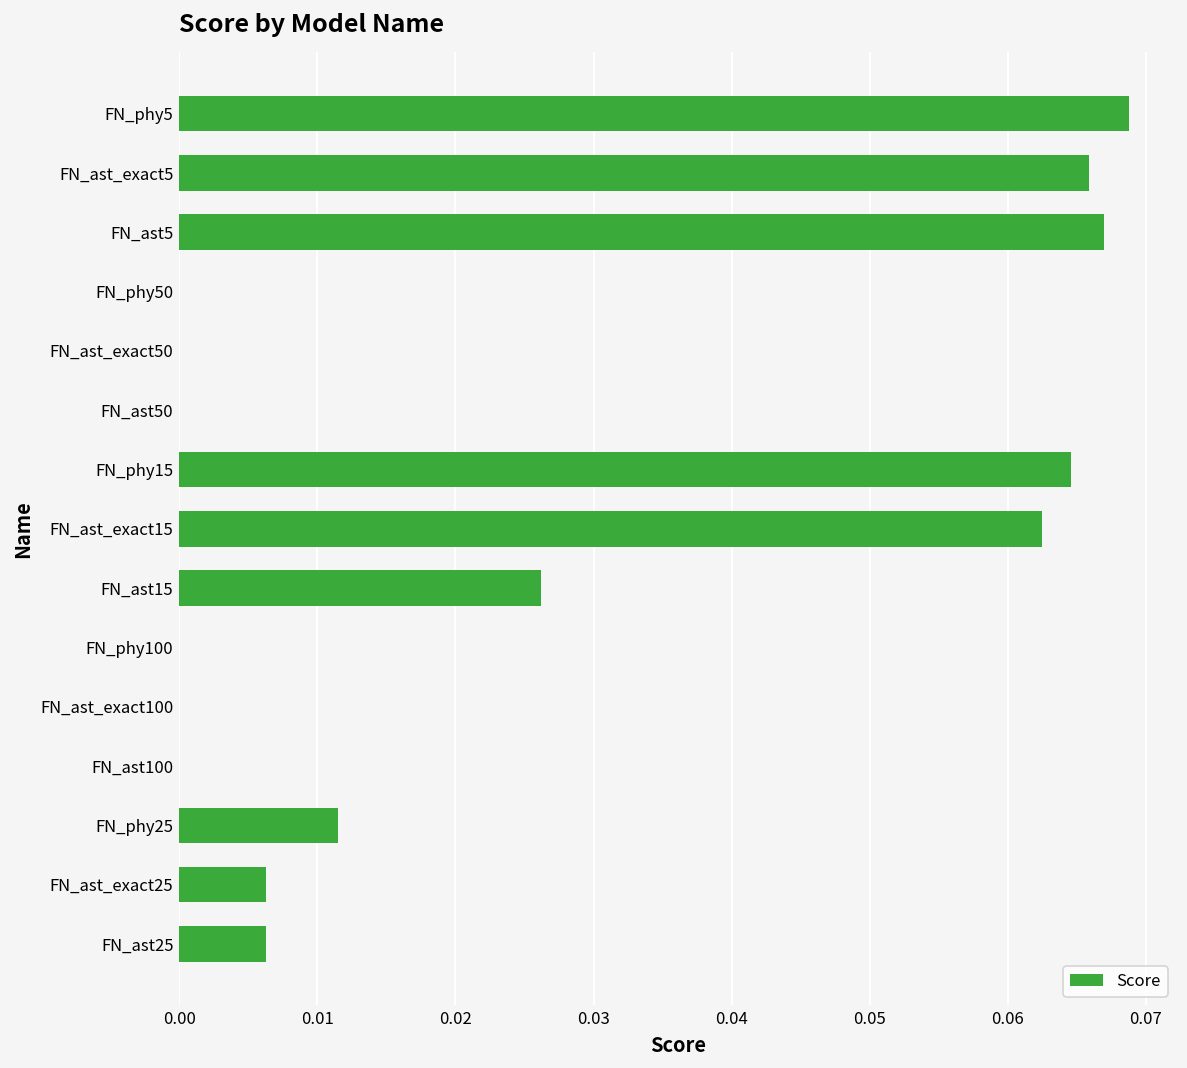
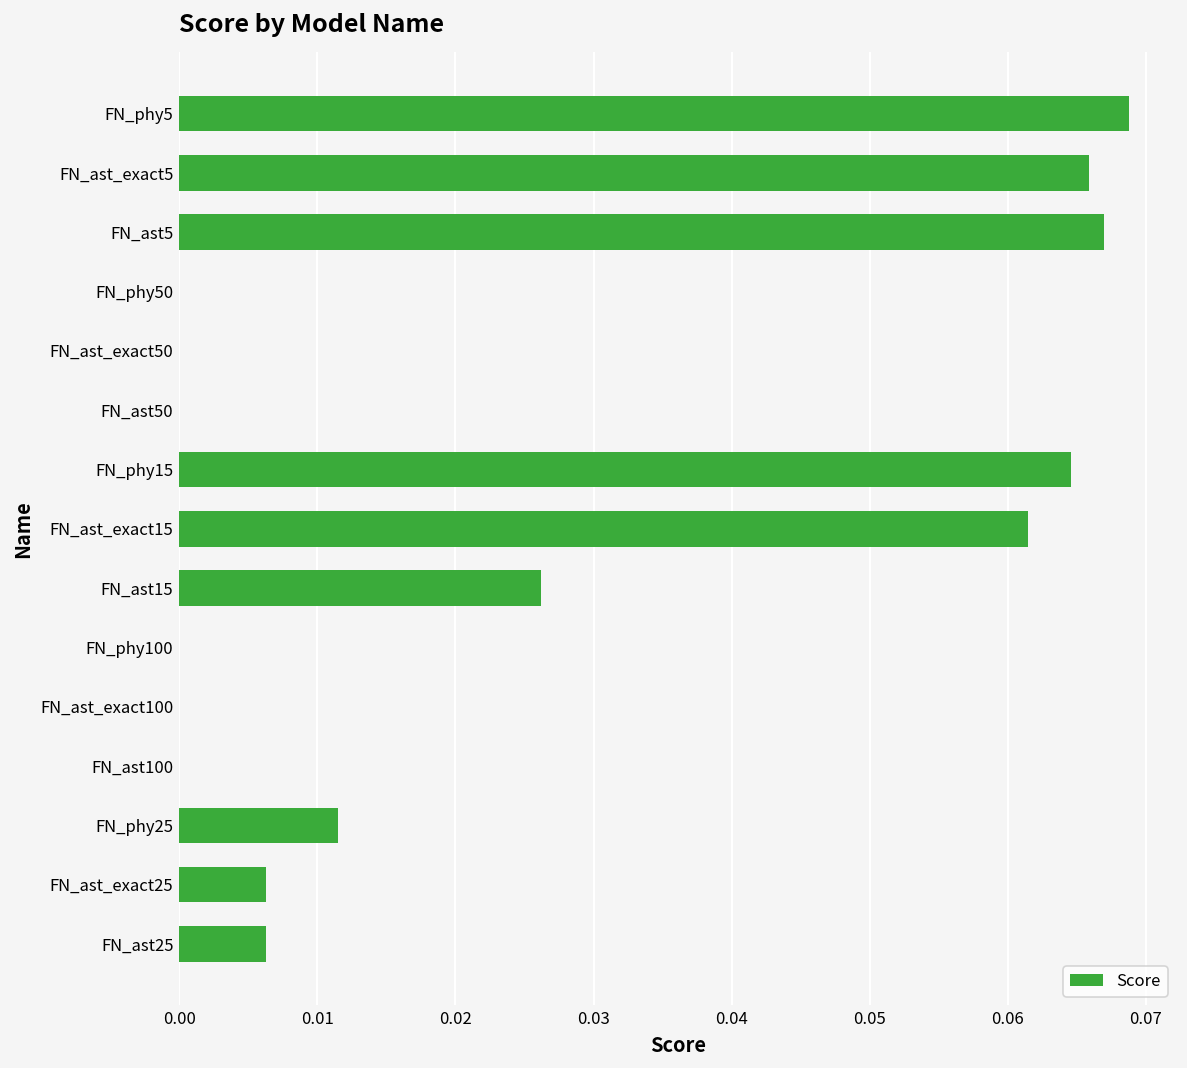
FN_ast_exact15: 0.0625 -> 0.0615
